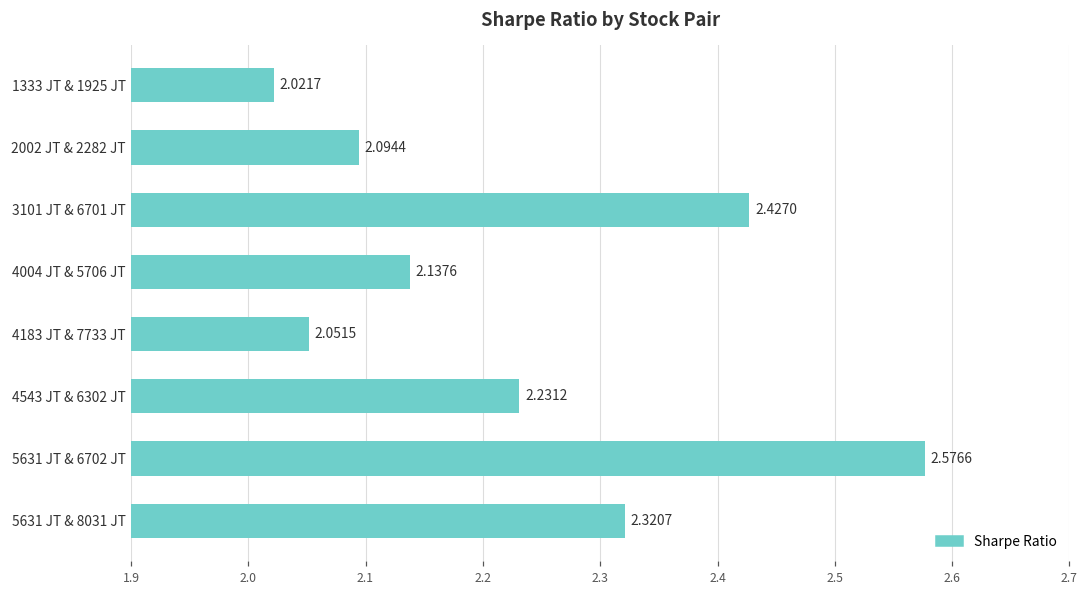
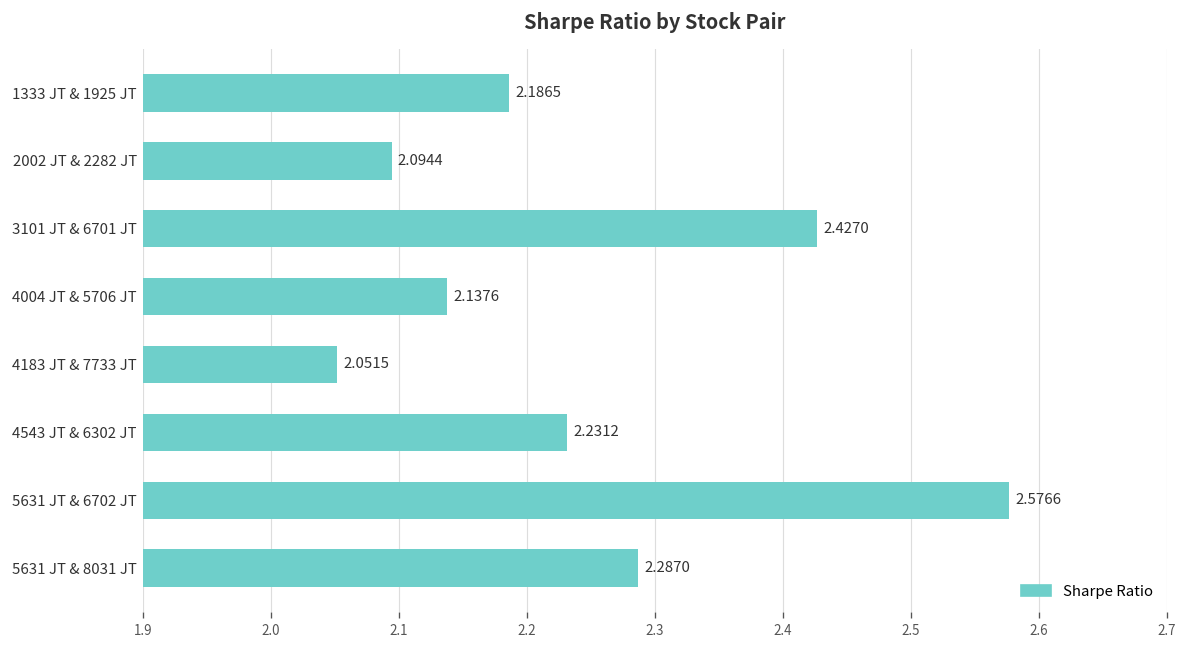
1333 JT & 1925 JT: 2.0217 -> 2.1865
5631 JT & 8031 JT: 2.3207 -> 2.2870
